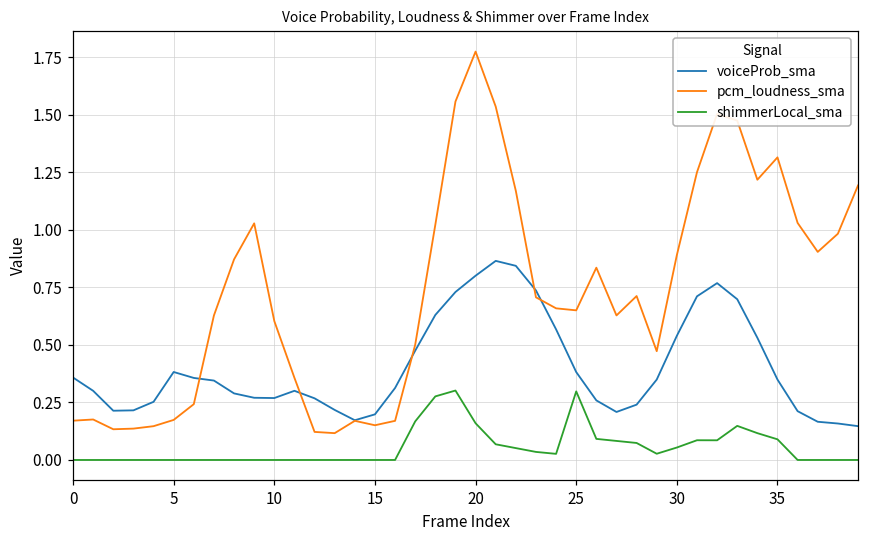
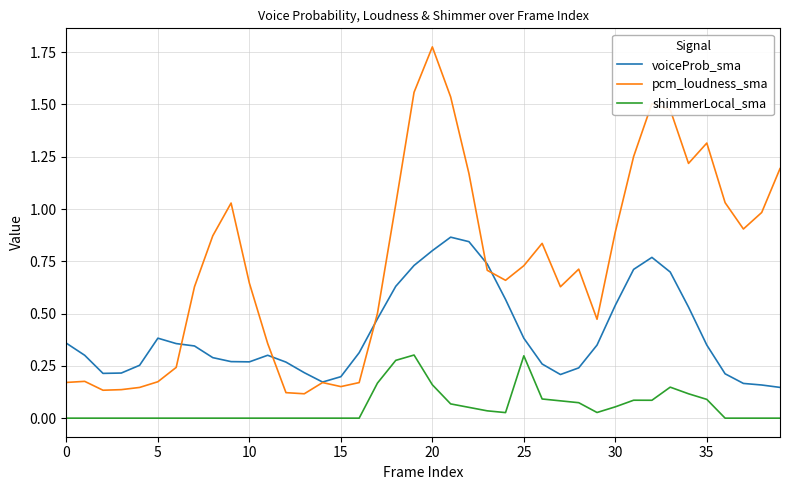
pcm_loudness_sma, 10: 0.60 -> 0.65
pcm_loudness_sma, 25: 0.65 -> 0.73
